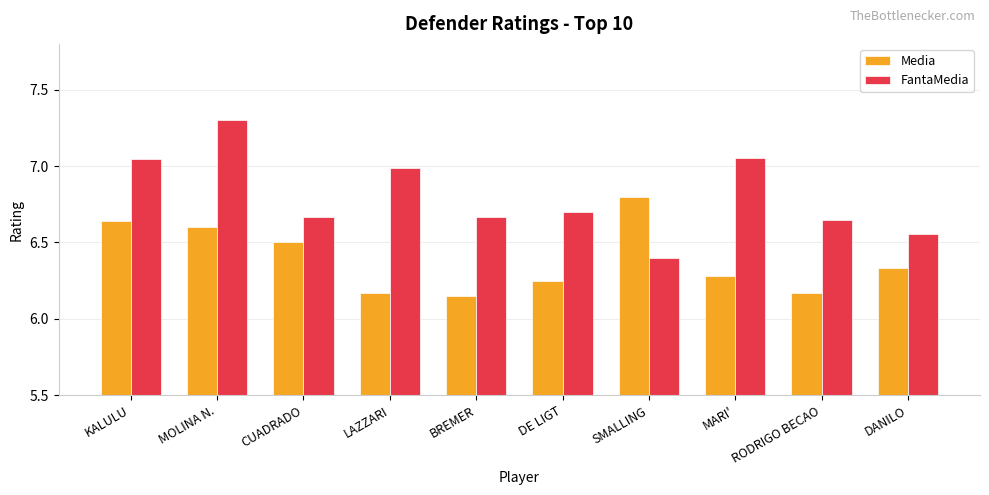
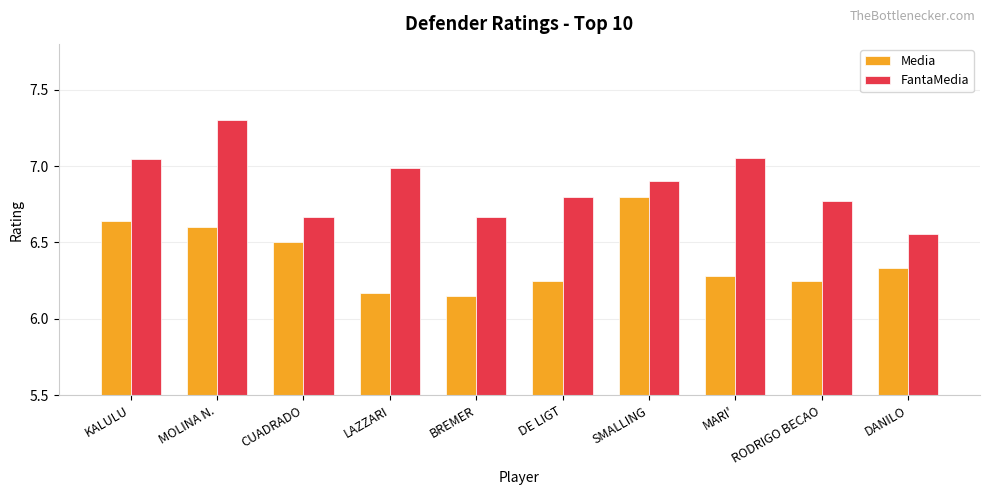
FantaMedia, DE LIGT: 6.7 -> 6.8
FantaMedia, SMALLING: 6.4 -> 6.9
Media, RODRIGO BECAO: 6.17 -> 6.25
FantaMedia, RODRIGO BECAO: 6.65 -> 6.77
